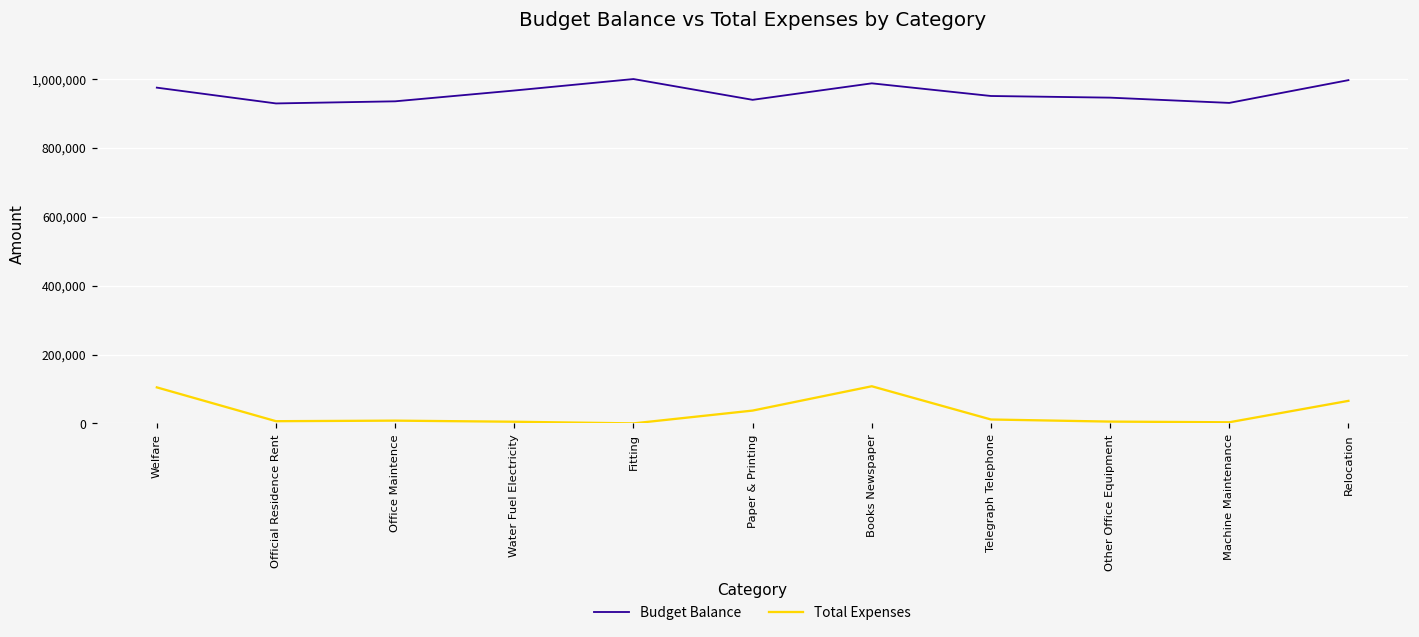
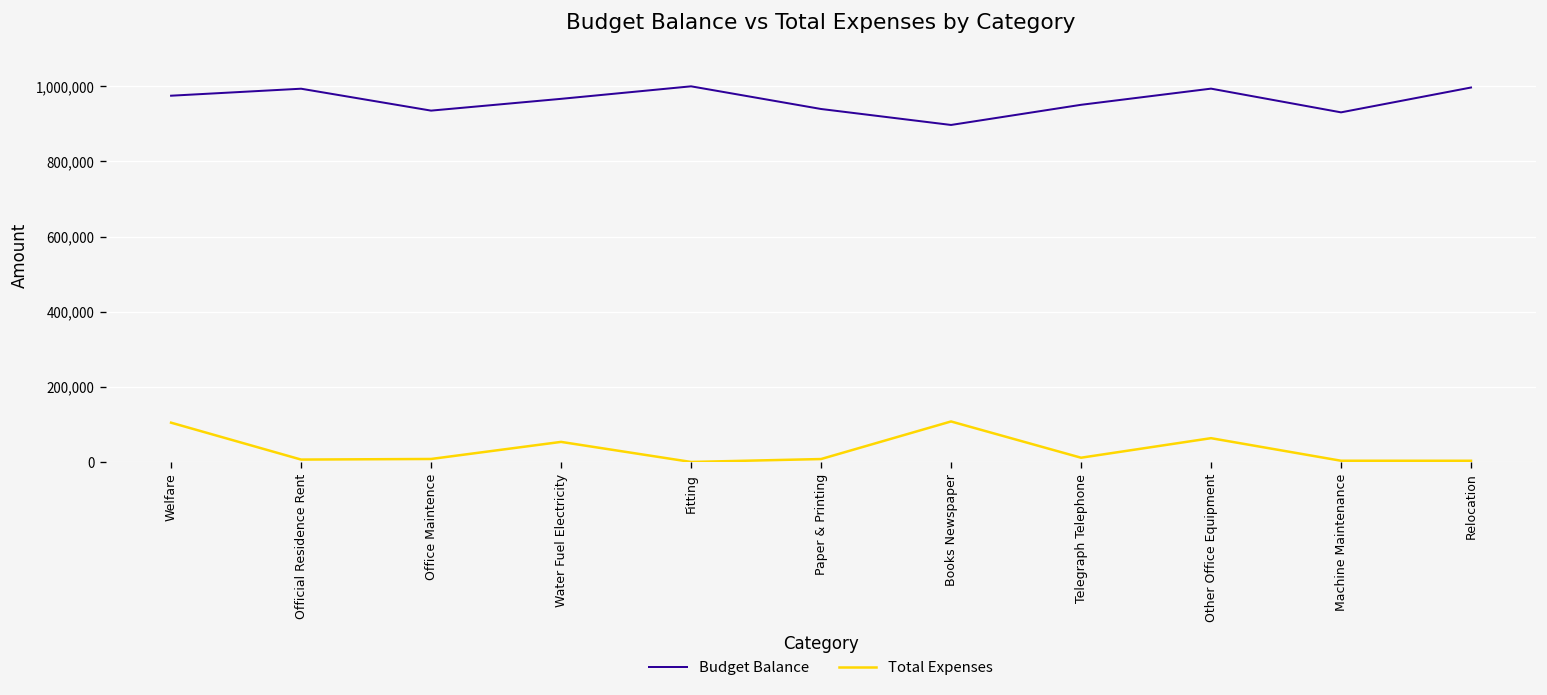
Budget Balance, Official Residence Rent: 930,000 -> 990,000
Total Expenses, Water Fuel Electricity: 0 -> 50,000
Total Expenses, Paper & Printing: 40,000 -> 10,000
Budget Balance, Books Newspaper: 990,000 -> 900,000
Budget Balance, Other Office Equipment: 950,000 -> 990,000
Total Expenses, Other Office Equipment: 10,000 -> 60,000
Total Expenses, Relocation: 70,000 -> 0
